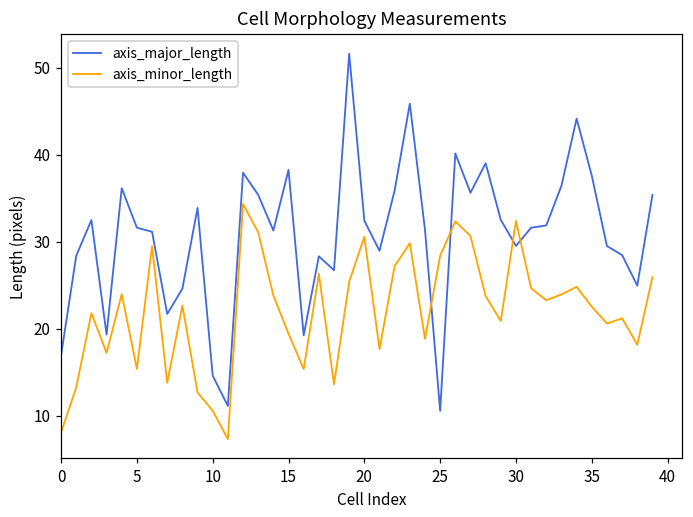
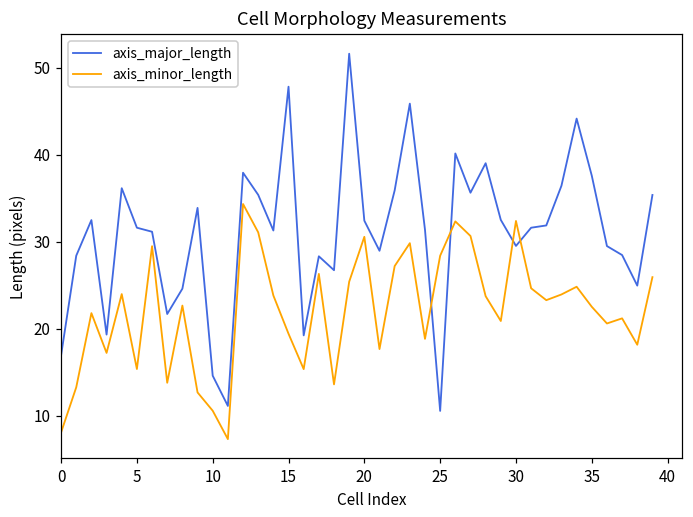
axis_major_length, 15: 38 -> 48
